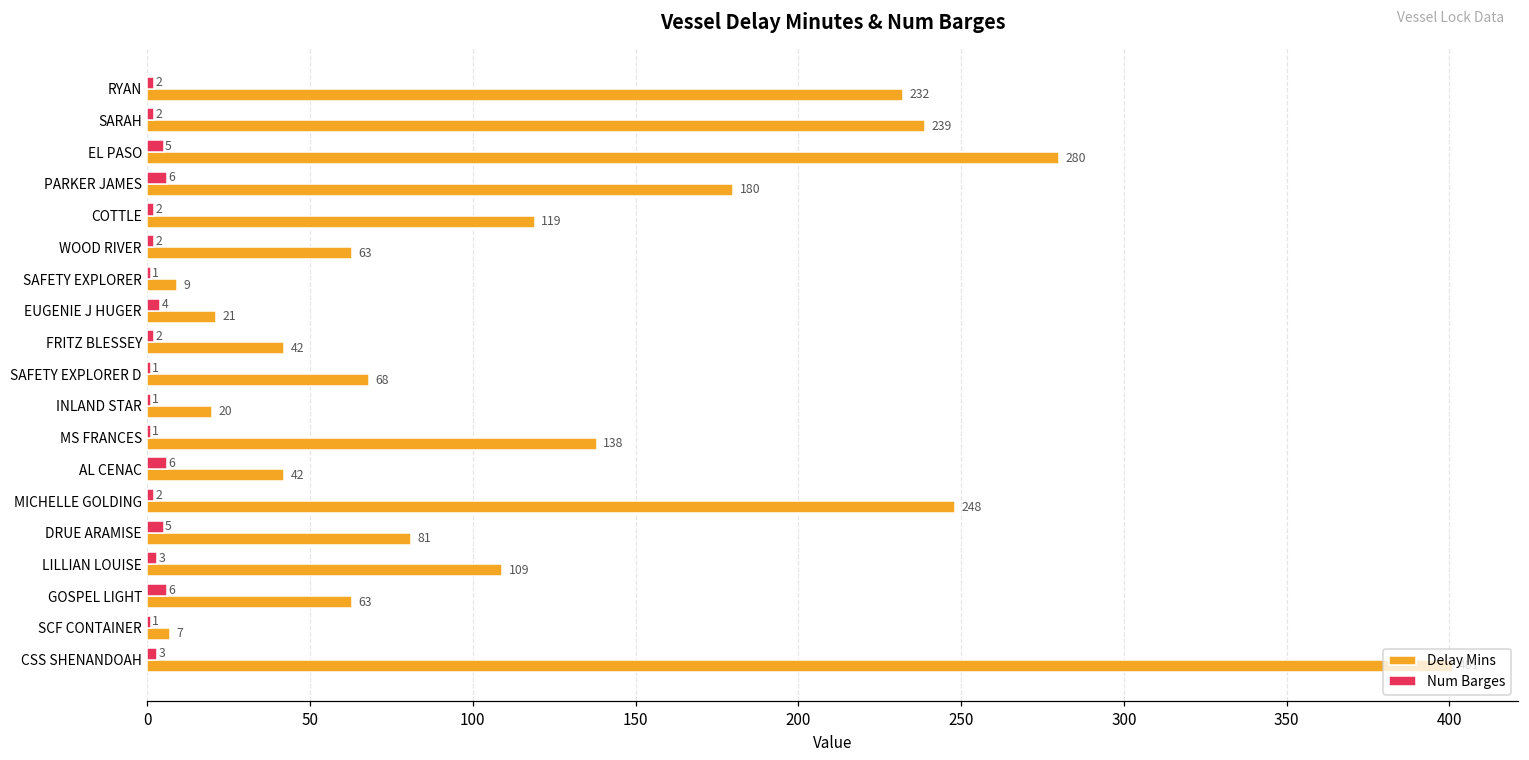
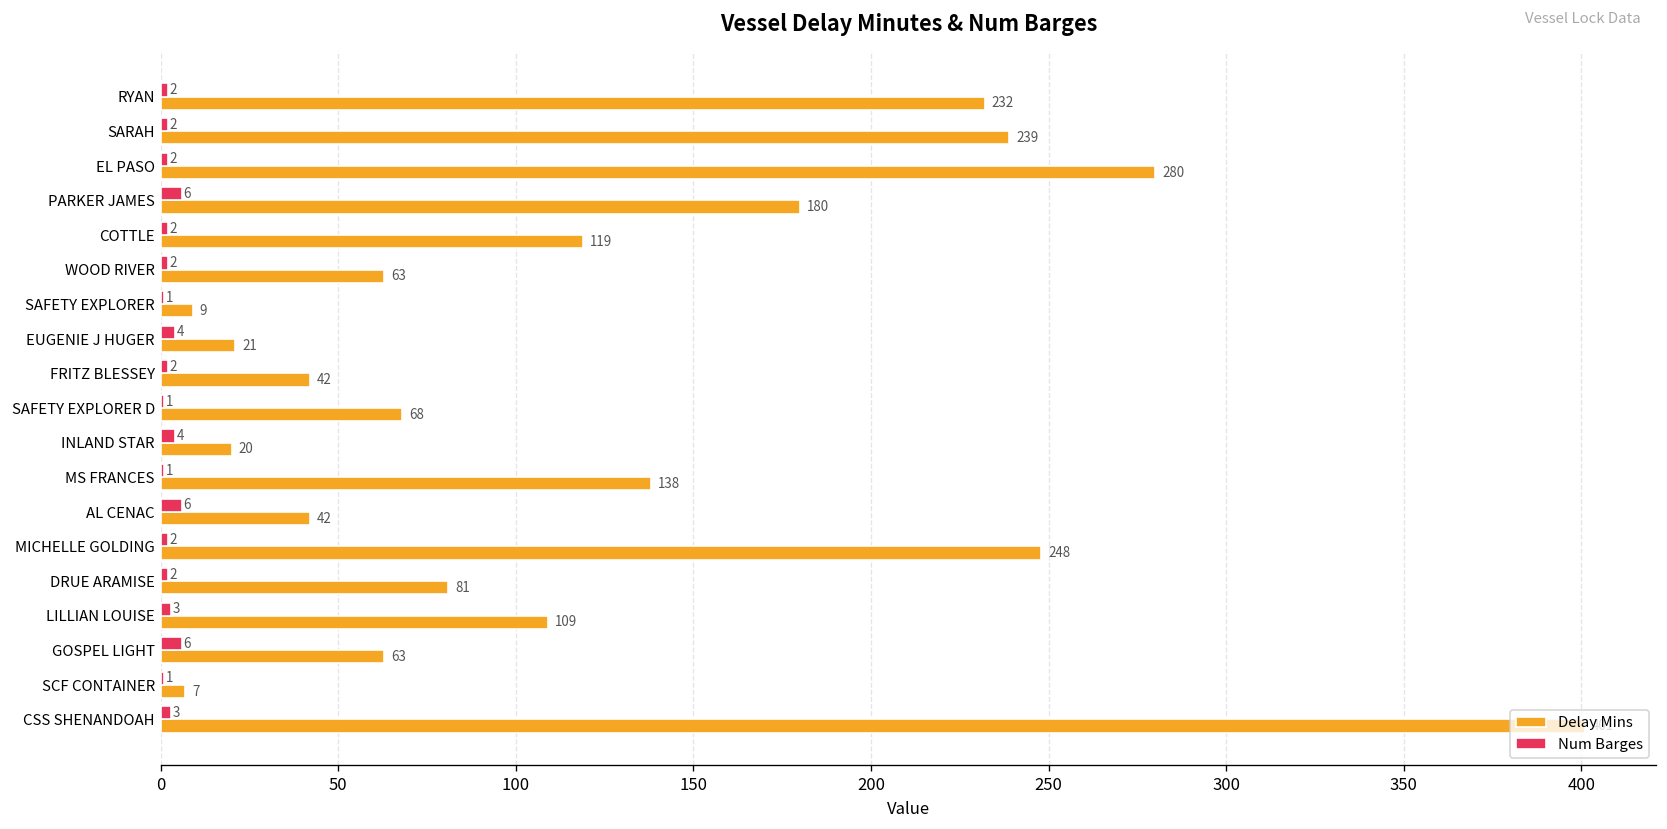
Num Barges, EL PASO: 5 -> 2
Num Barges, INLAND STAR: 1 -> 4
Num Barges, DRUE ARAMISE: 5 -> 2
